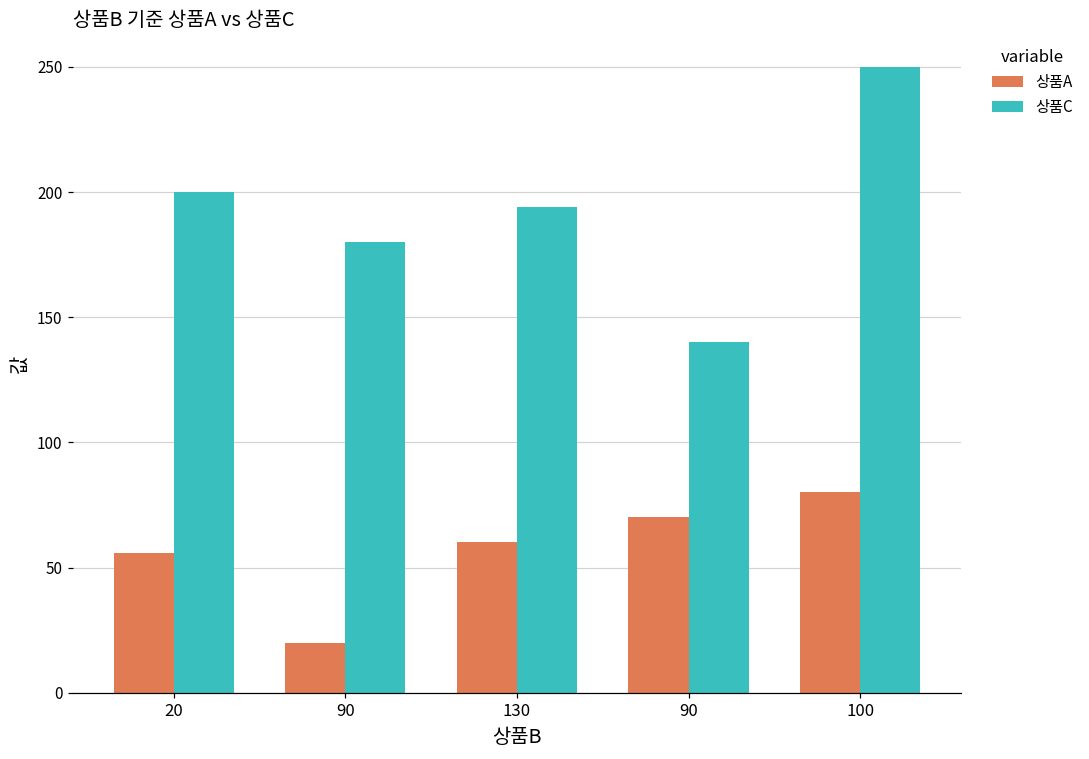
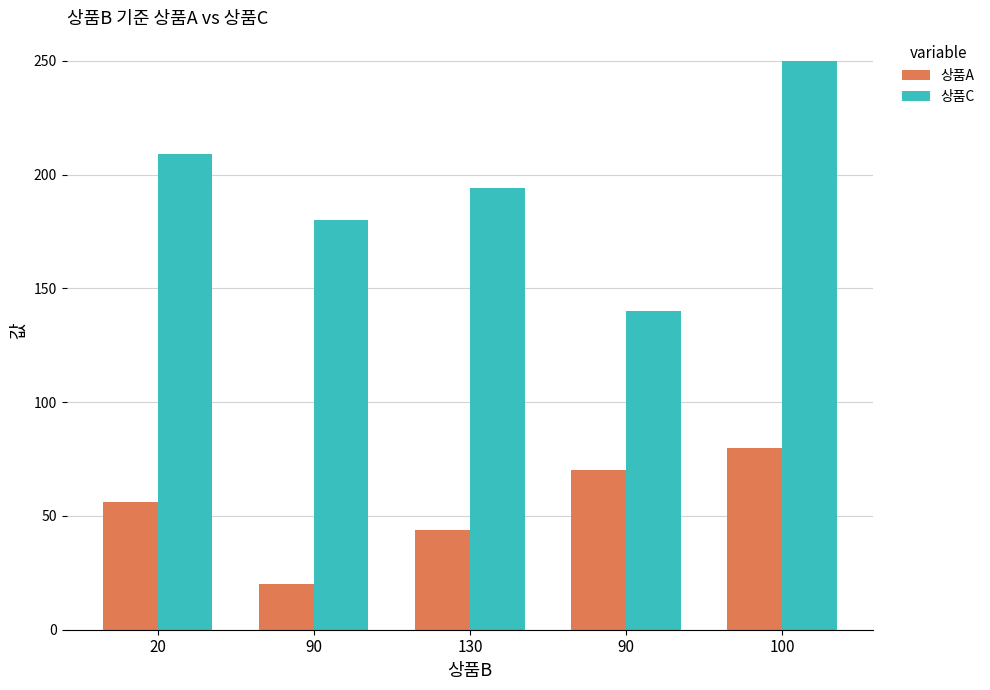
상품C, 20: 200 -> 209
상품A, 130: 60 -> 44
